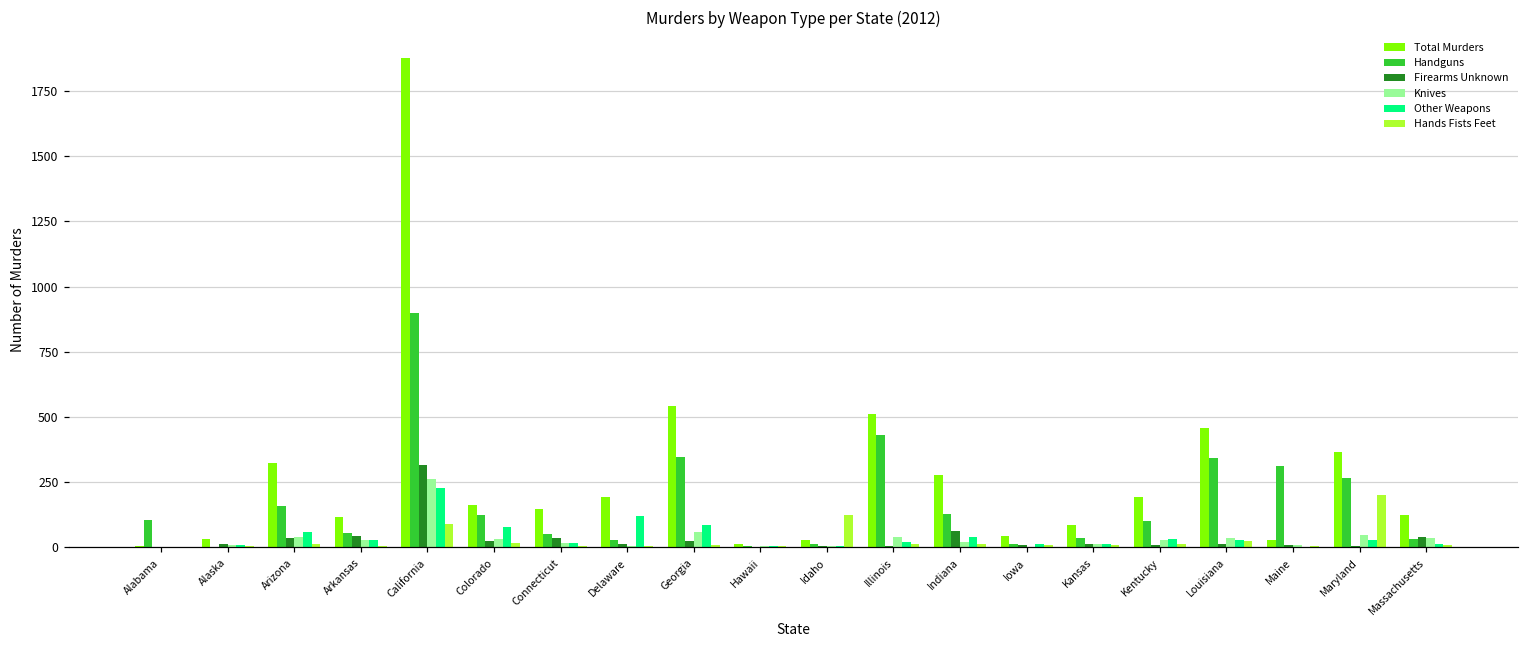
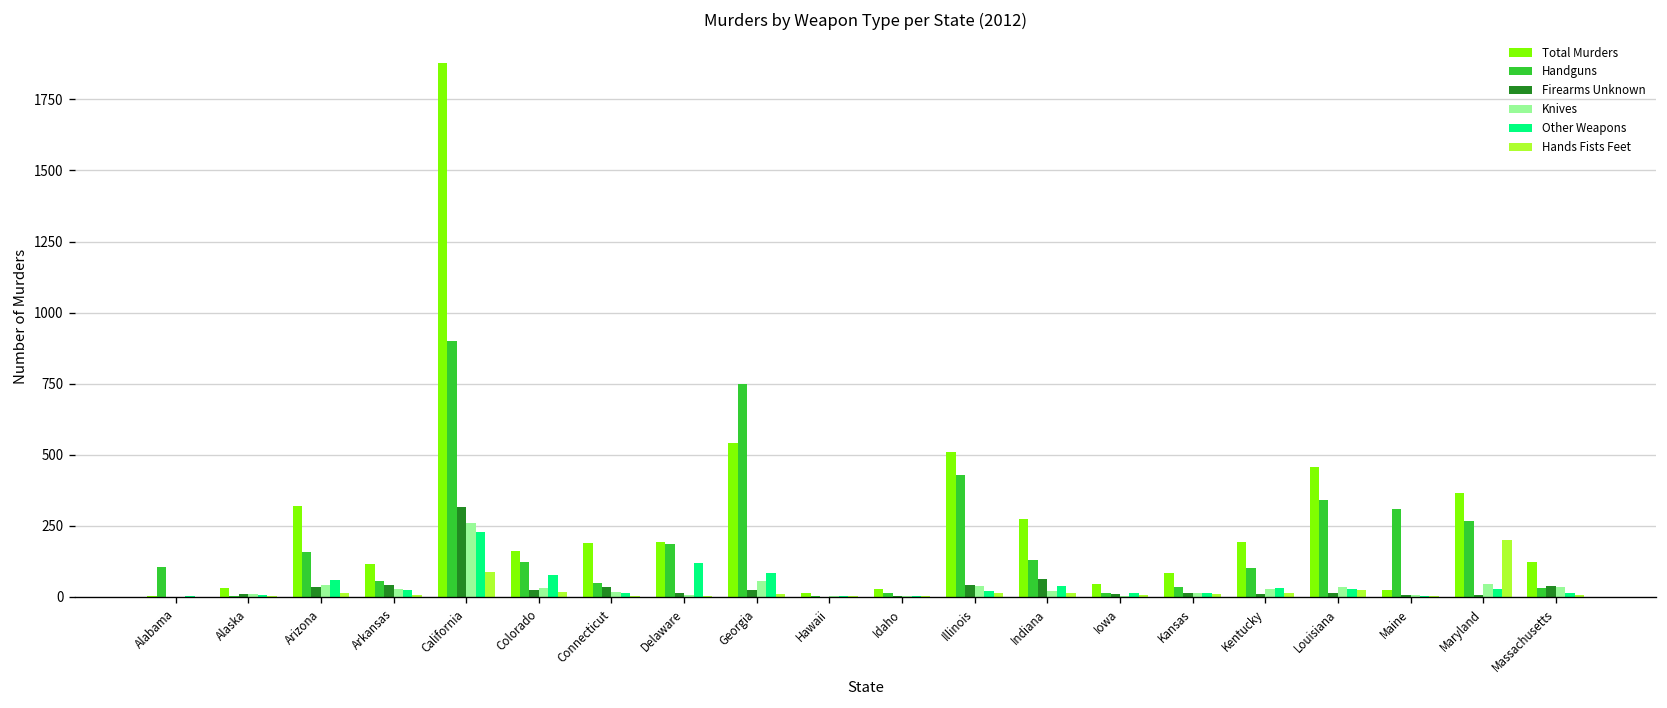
Total Murders, Connecticut: 150 -> 190
Handguns, Delaware: 30 -> 190
Handguns, Georgia: 340 -> 750
Hands Fists Feet, Idaho: 120 -> 0
Firearms Unknown, Illinois: 0 -> 40
